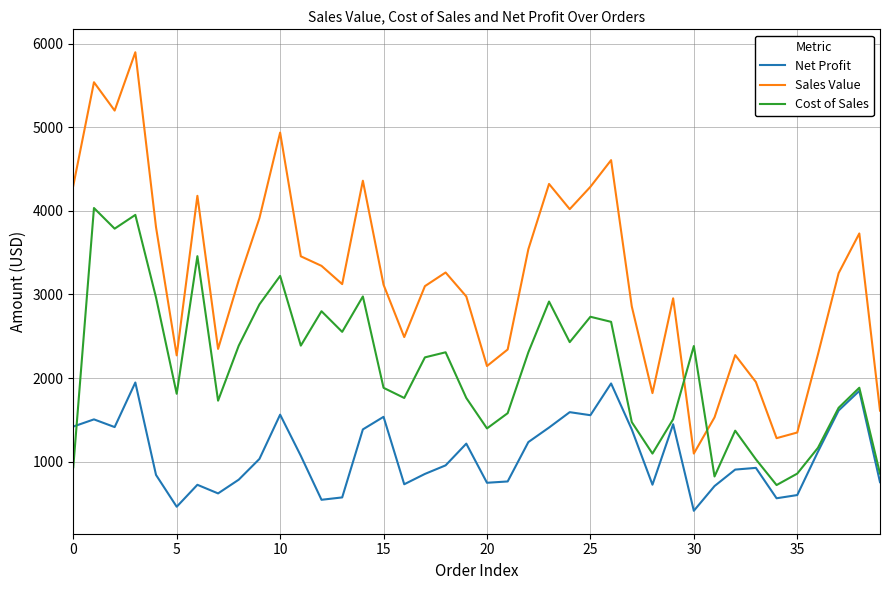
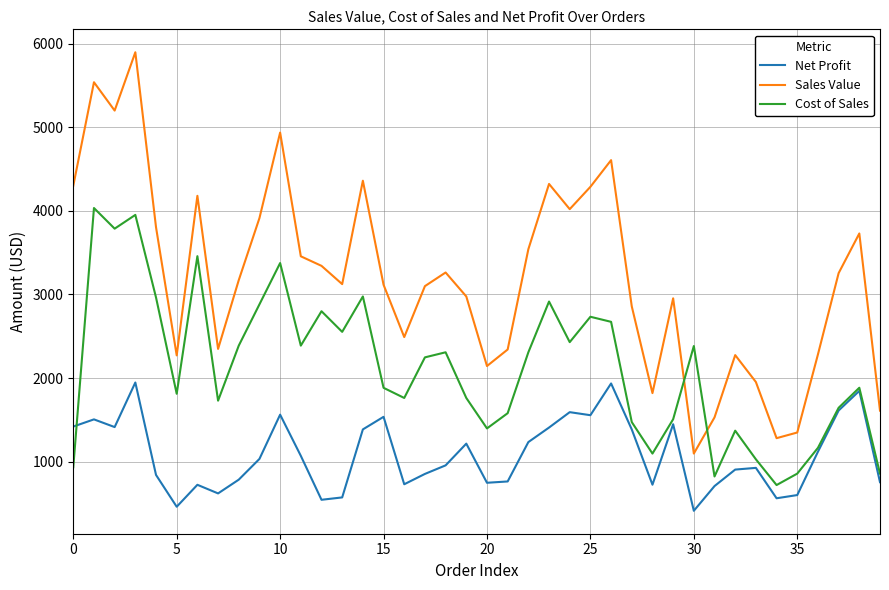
Cost of Sales, 10: 3200 -> 3400
